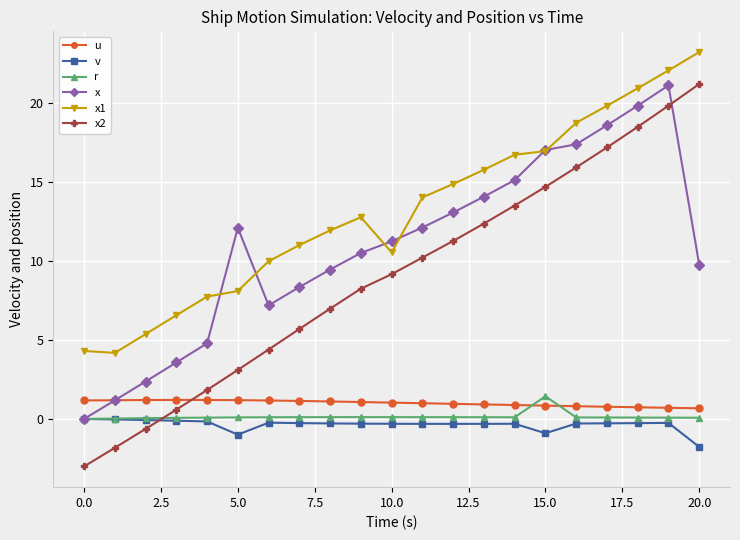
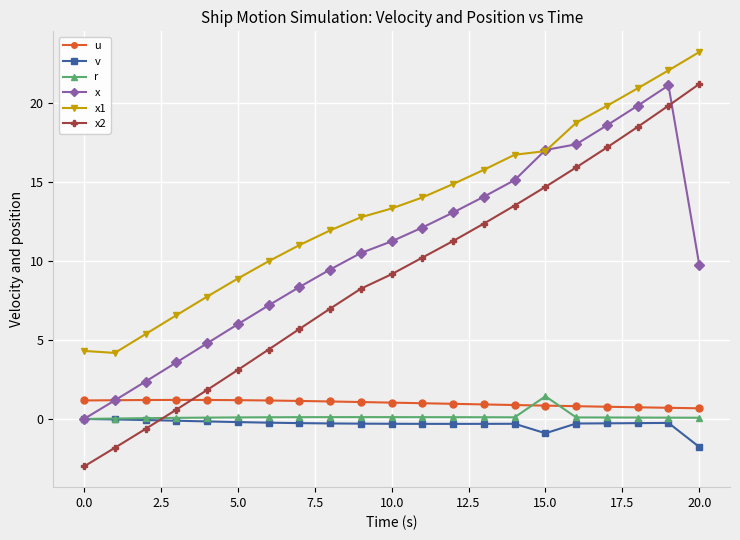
v, 5.0: -1.0 -> -0.2
x, 5.0: 12.1 -> 6.0
x1, 5.0: 8.1 -> 8.9
x1, 10.0: 10.5 -> 13.3
